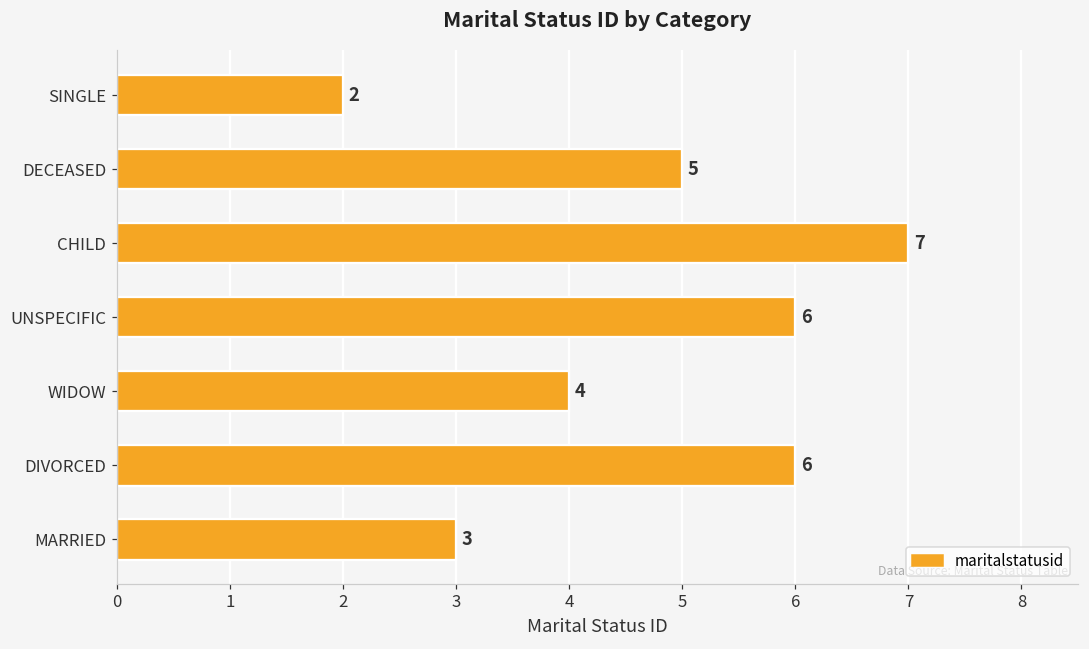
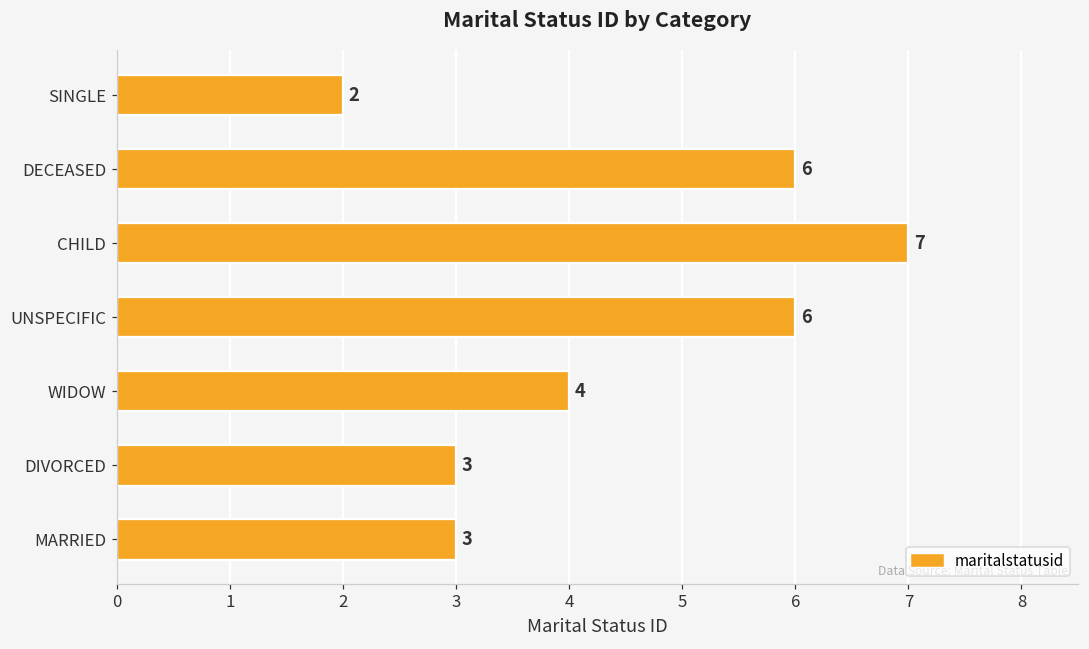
DECEASED: 5 -> 6
DIVORCED: 6 -> 3
